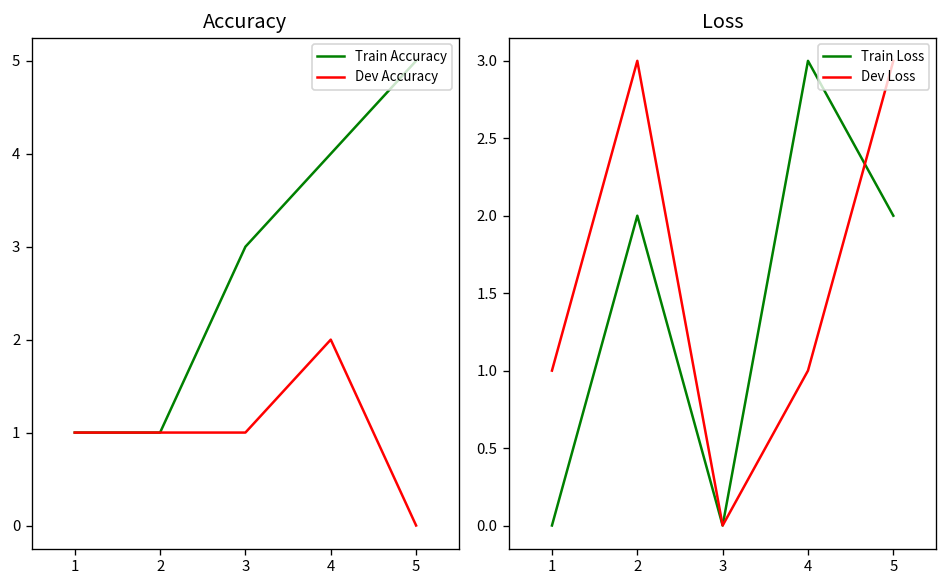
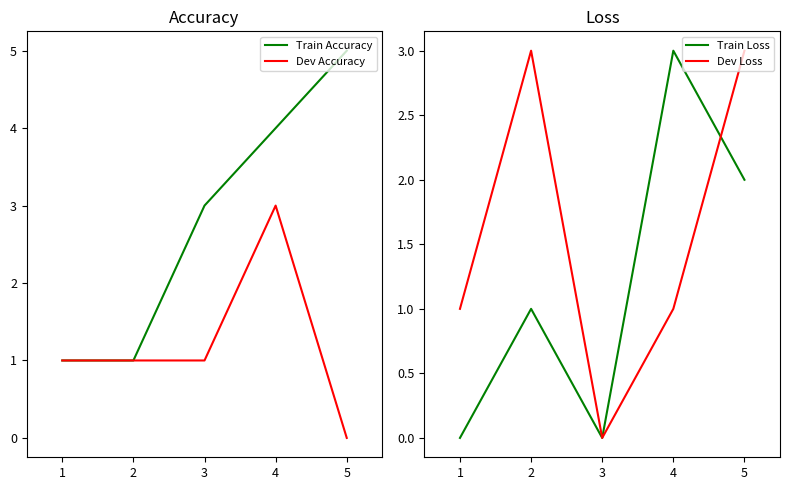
Accuracy, Dev Accuracy, 4: 2 -> 3
Loss, Train Loss, 2: 2 -> 1
